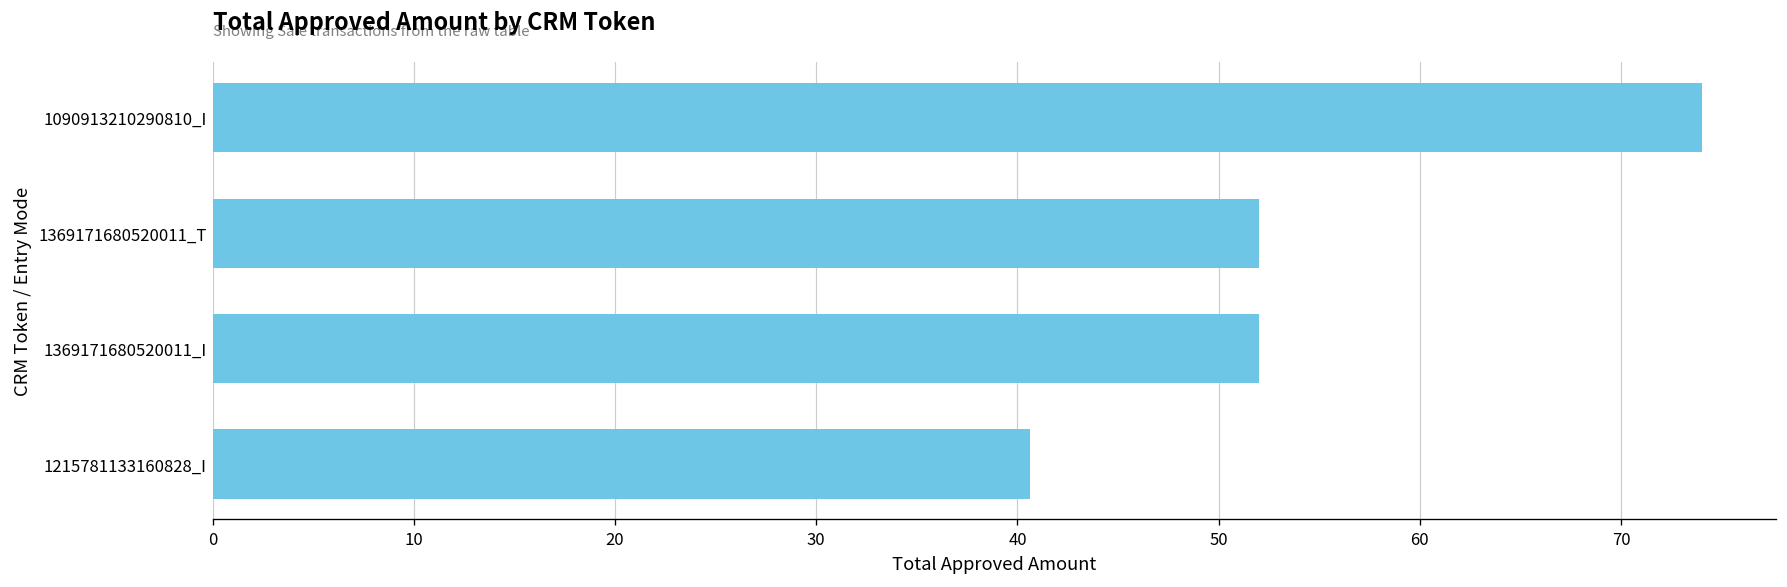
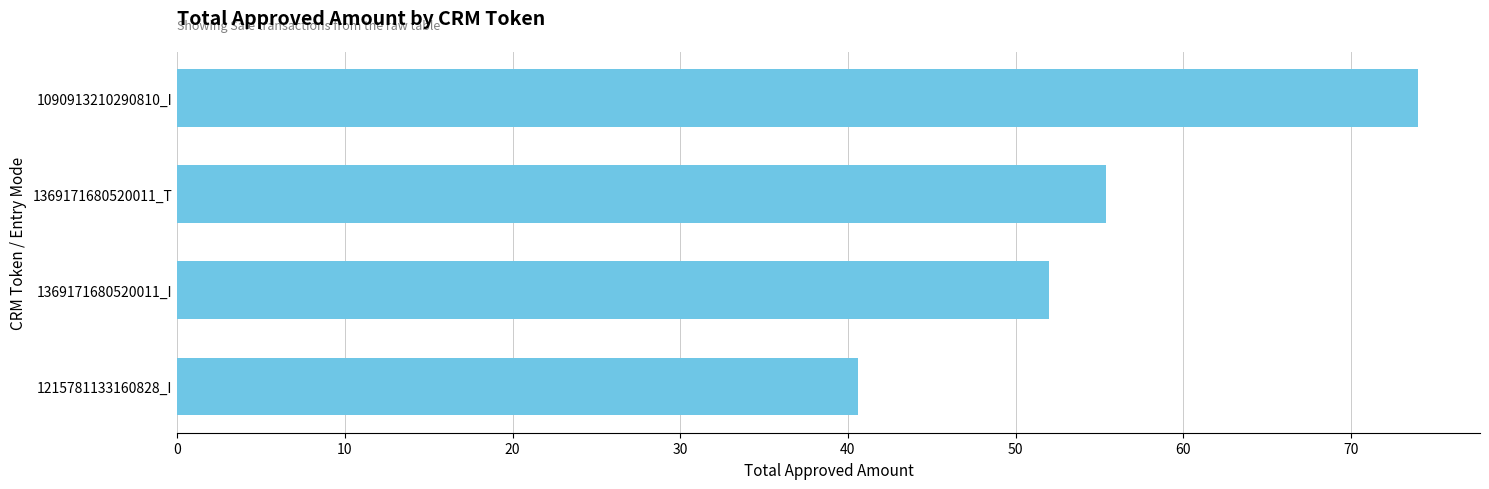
1369171680520011_T: 52.0 -> 55.4
